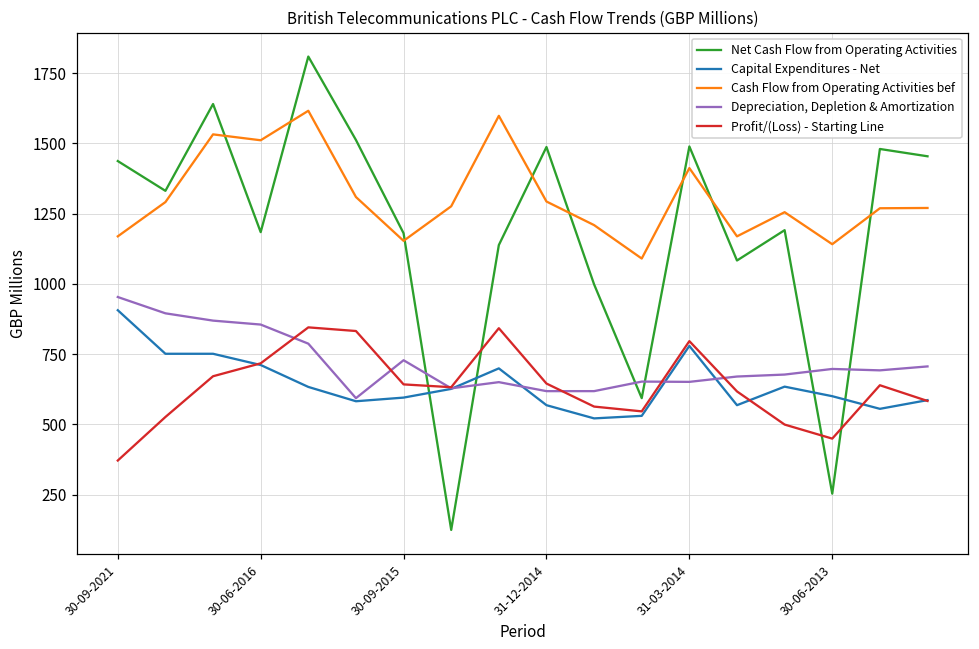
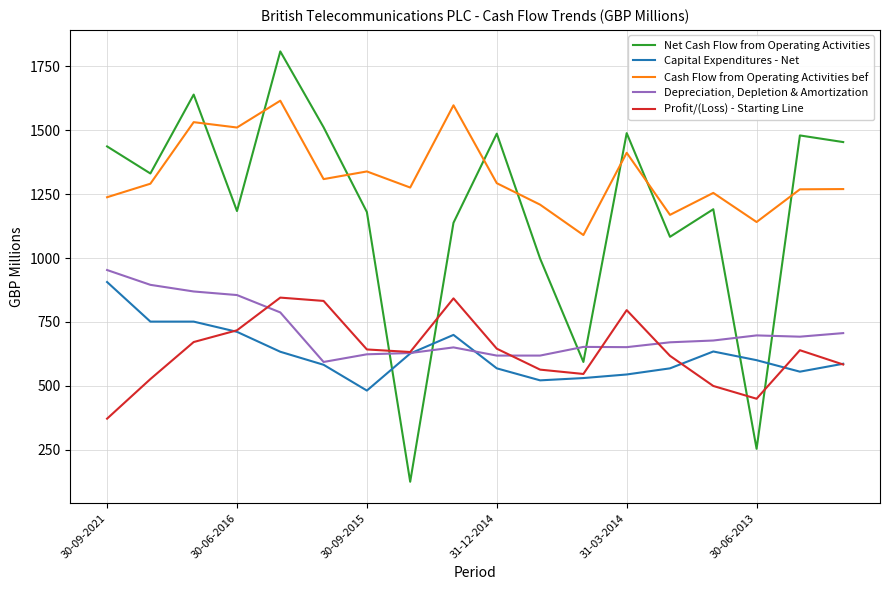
Cash Flow from Operating Activities bef, 30-09-2021: 1170 -> 1240
Capital Expenditures - Net, 30-09-2015: 600 -> 480
Cash Flow from Operating Activities bef, 30-09-2015: 1150 -> 1340
Depreciation, Depletion & Amortization, 30-09-2015: 730 -> 620
Capital Expenditures - Net, 31-03-2014: 780 -> 540
